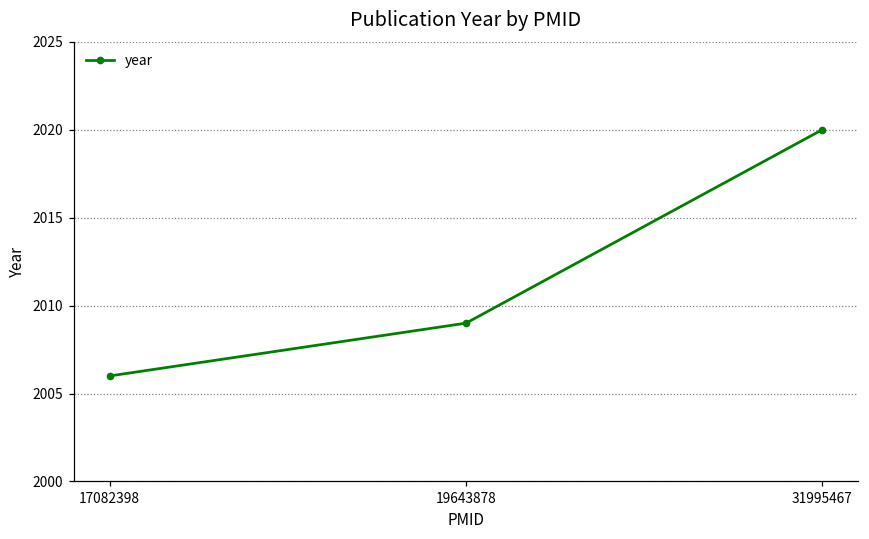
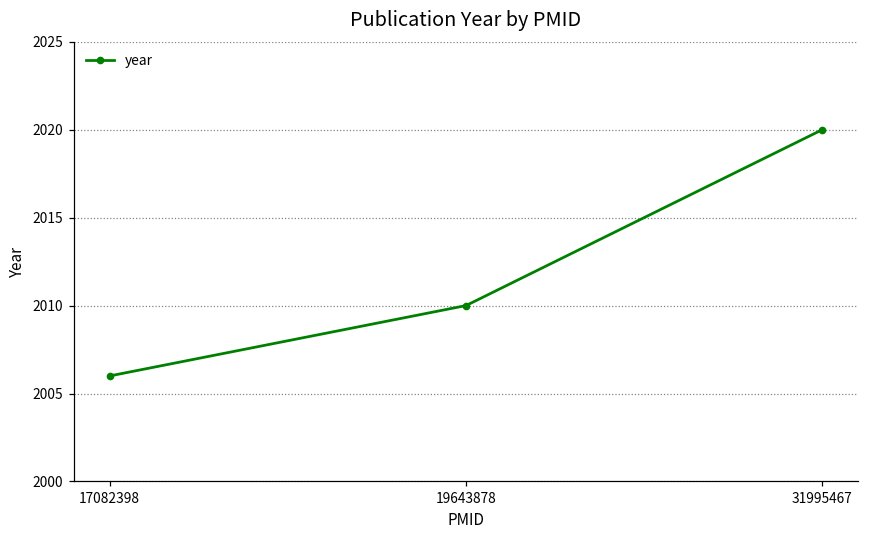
19643878: 2009 -> 2010
